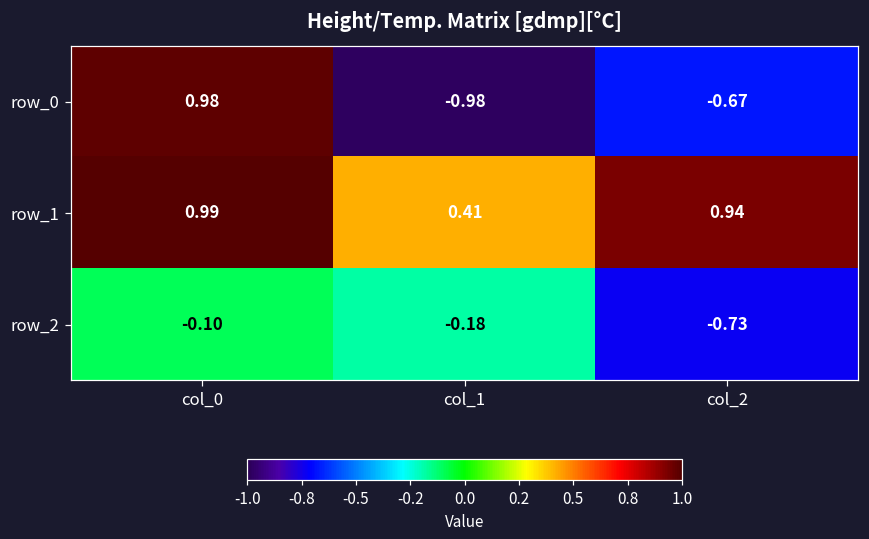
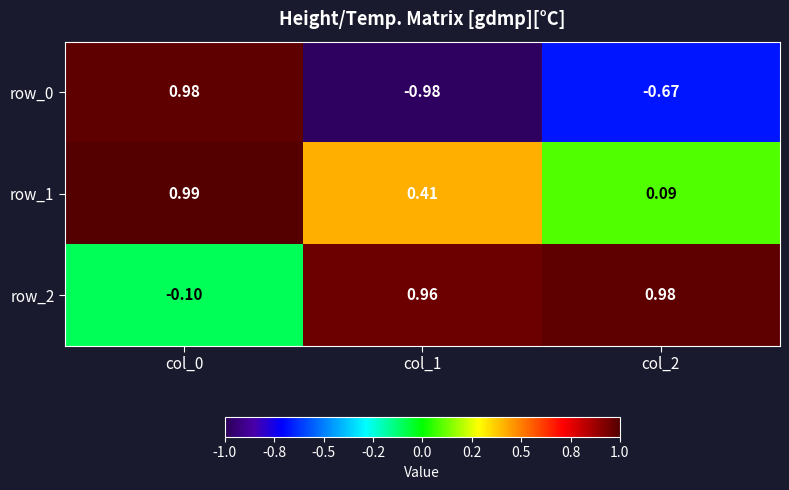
row_1, col_2: 0.94 -> 0.09
row_2, col_1: -0.18 -> 0.96
row_2, col_2: -0.73 -> 0.98
